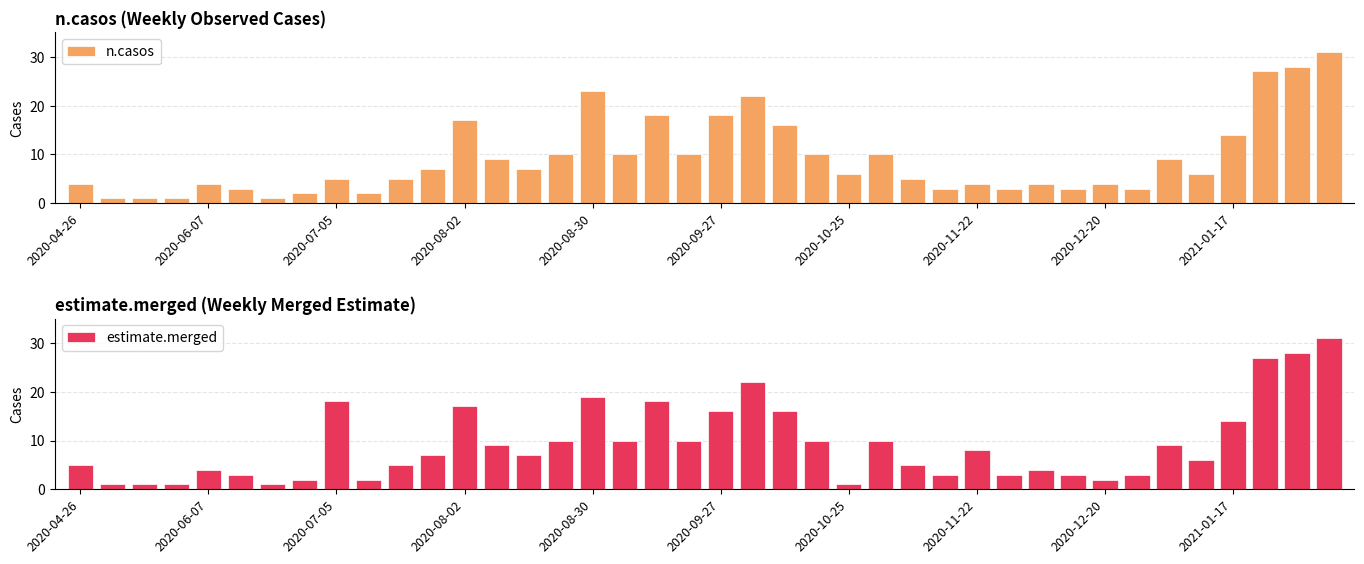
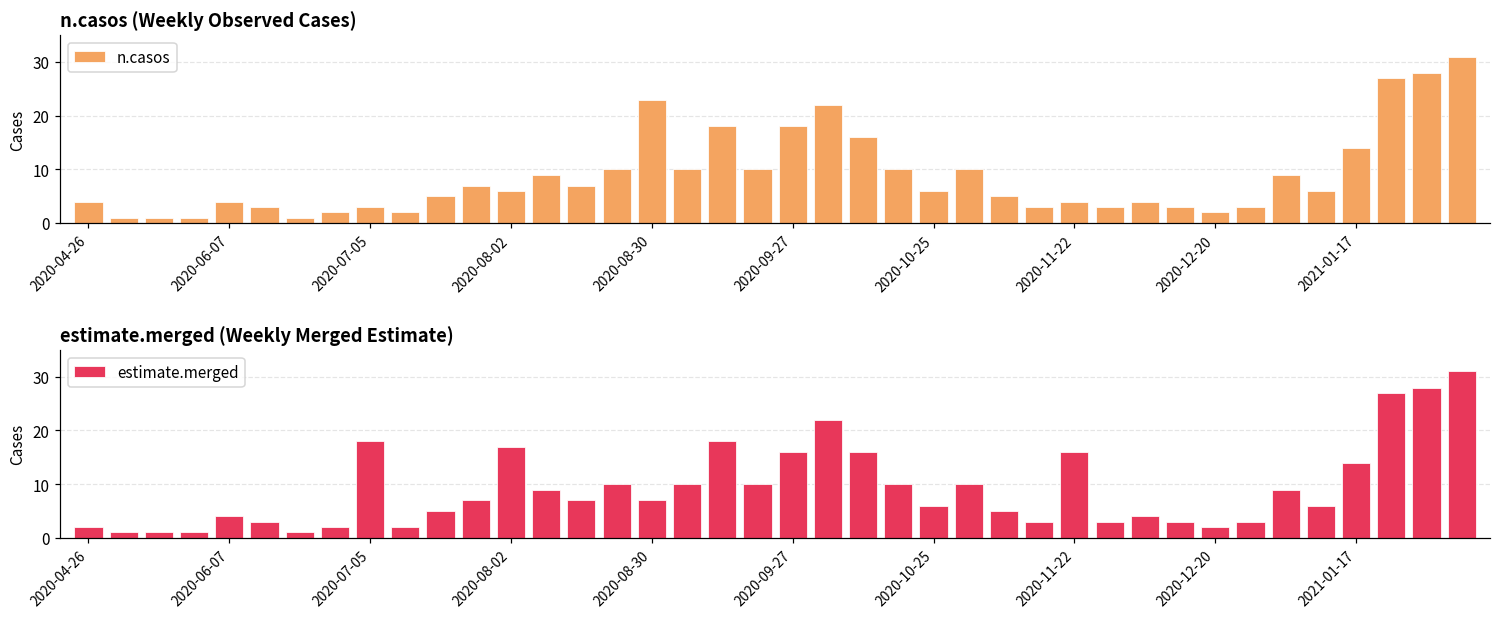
n.casos (Weekly Observed Cases), 2020-07-05: 5 -> 3
n.casos (Weekly Observed Cases), 2020-08-02: 17 -> 6
n.casos (Weekly Observed Cases), 2020-12-20: 4 -> 2
estimate.merged (Weekly Merged Estimate), 2020-04-26: 5 -> 2
estimate.merged (Weekly Merged Estimate), 2020-08-30: 19 -> 7
estimate.merged (Weekly Merged Estimate), 2020-10-25: 1 -> 6
estimate.merged (Weekly Merged Estimate), 2020-11-22: 8 -> 16
